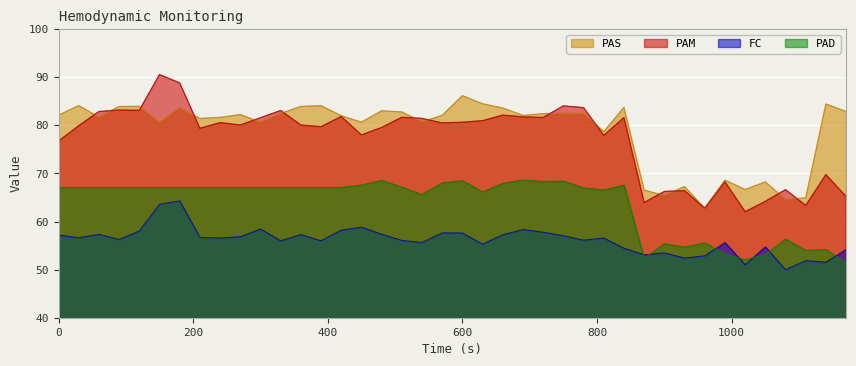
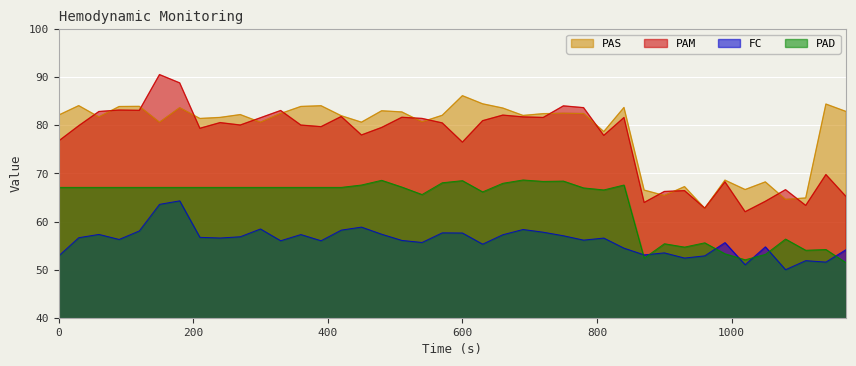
FC, 0: 57 -> 53
PAM, 600: 81 -> 77
